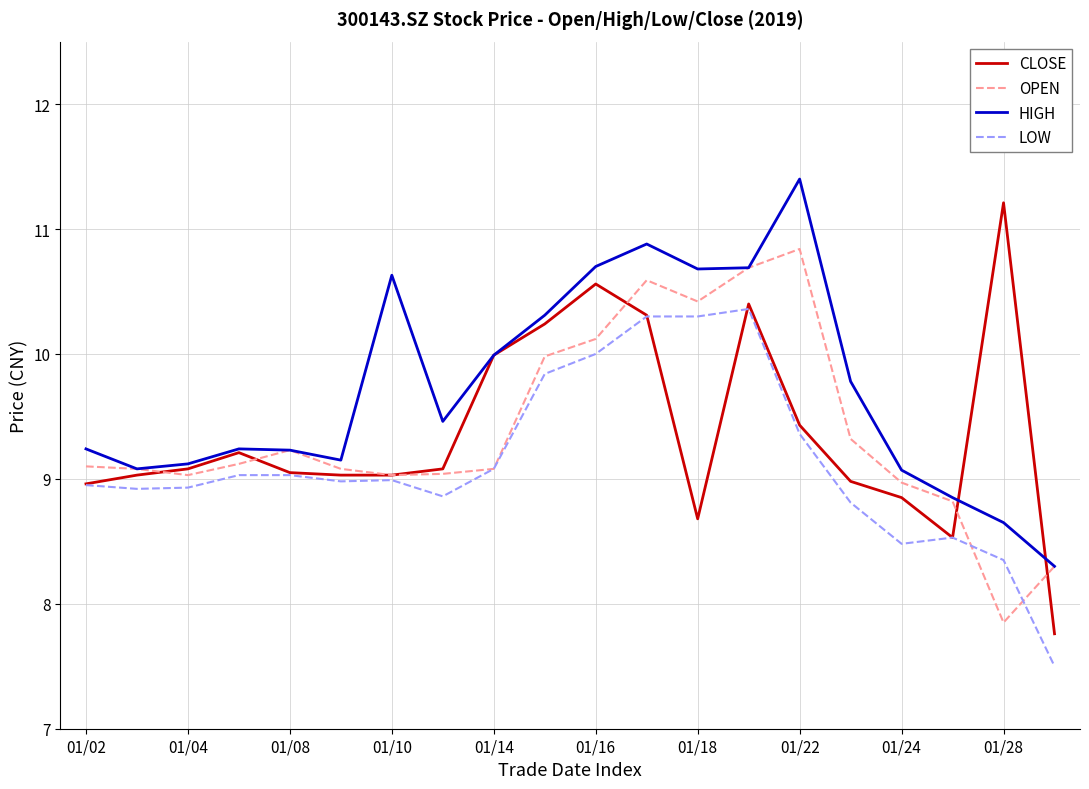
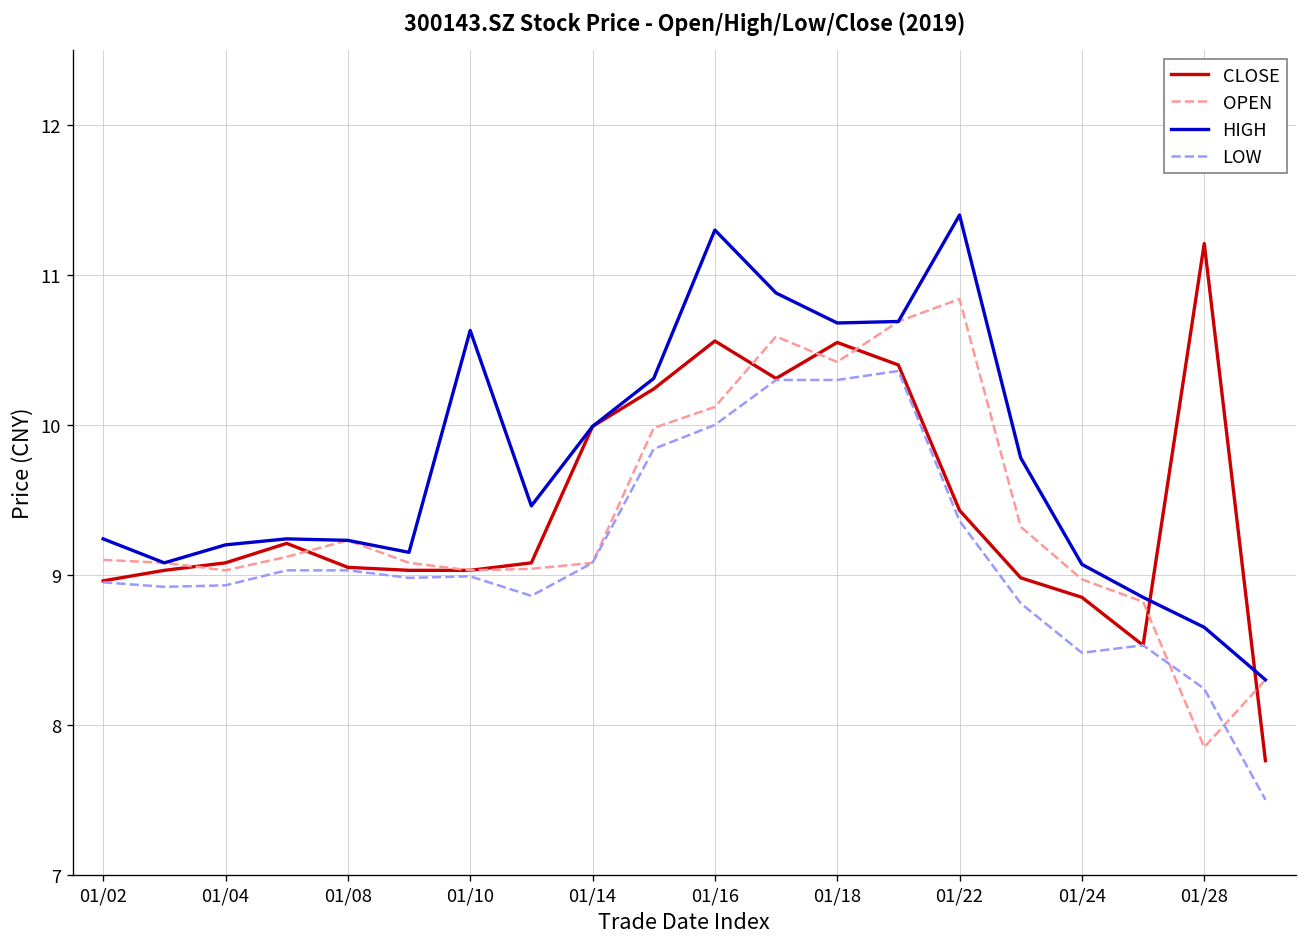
HIGH, 01/04: 9.12 -> 9.20
HIGH, 01/16: 10.7 -> 11.3
CLOSE, 01/18: 8.68 -> 10.55
LOW, 01/28: 8.35 -> 8.24
